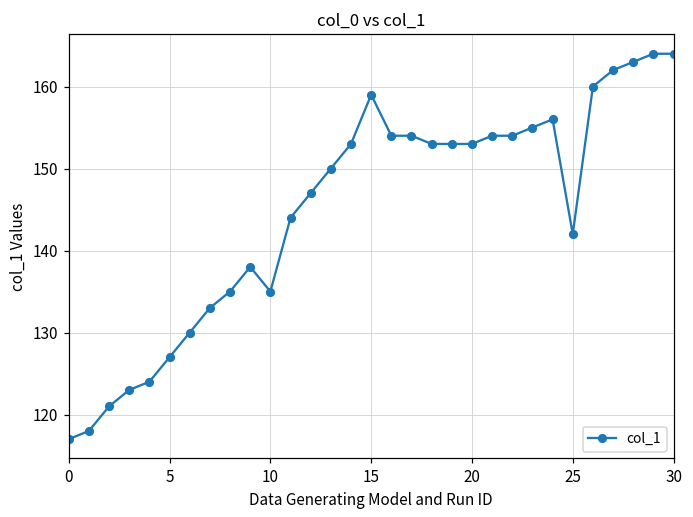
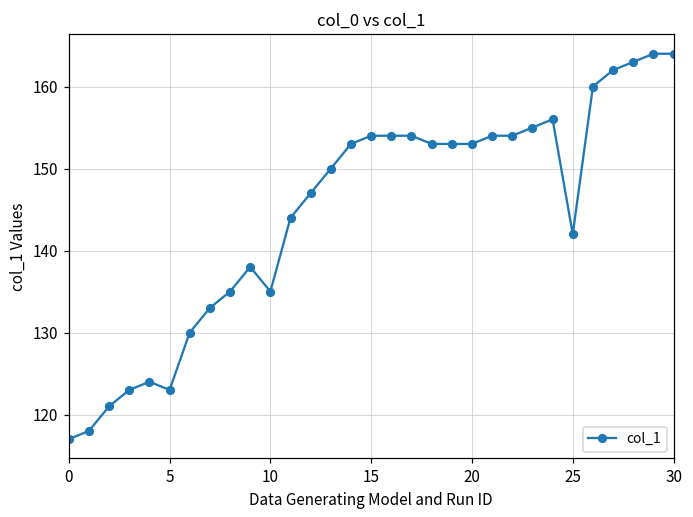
5: 127 -> 123
15: 159 -> 154
